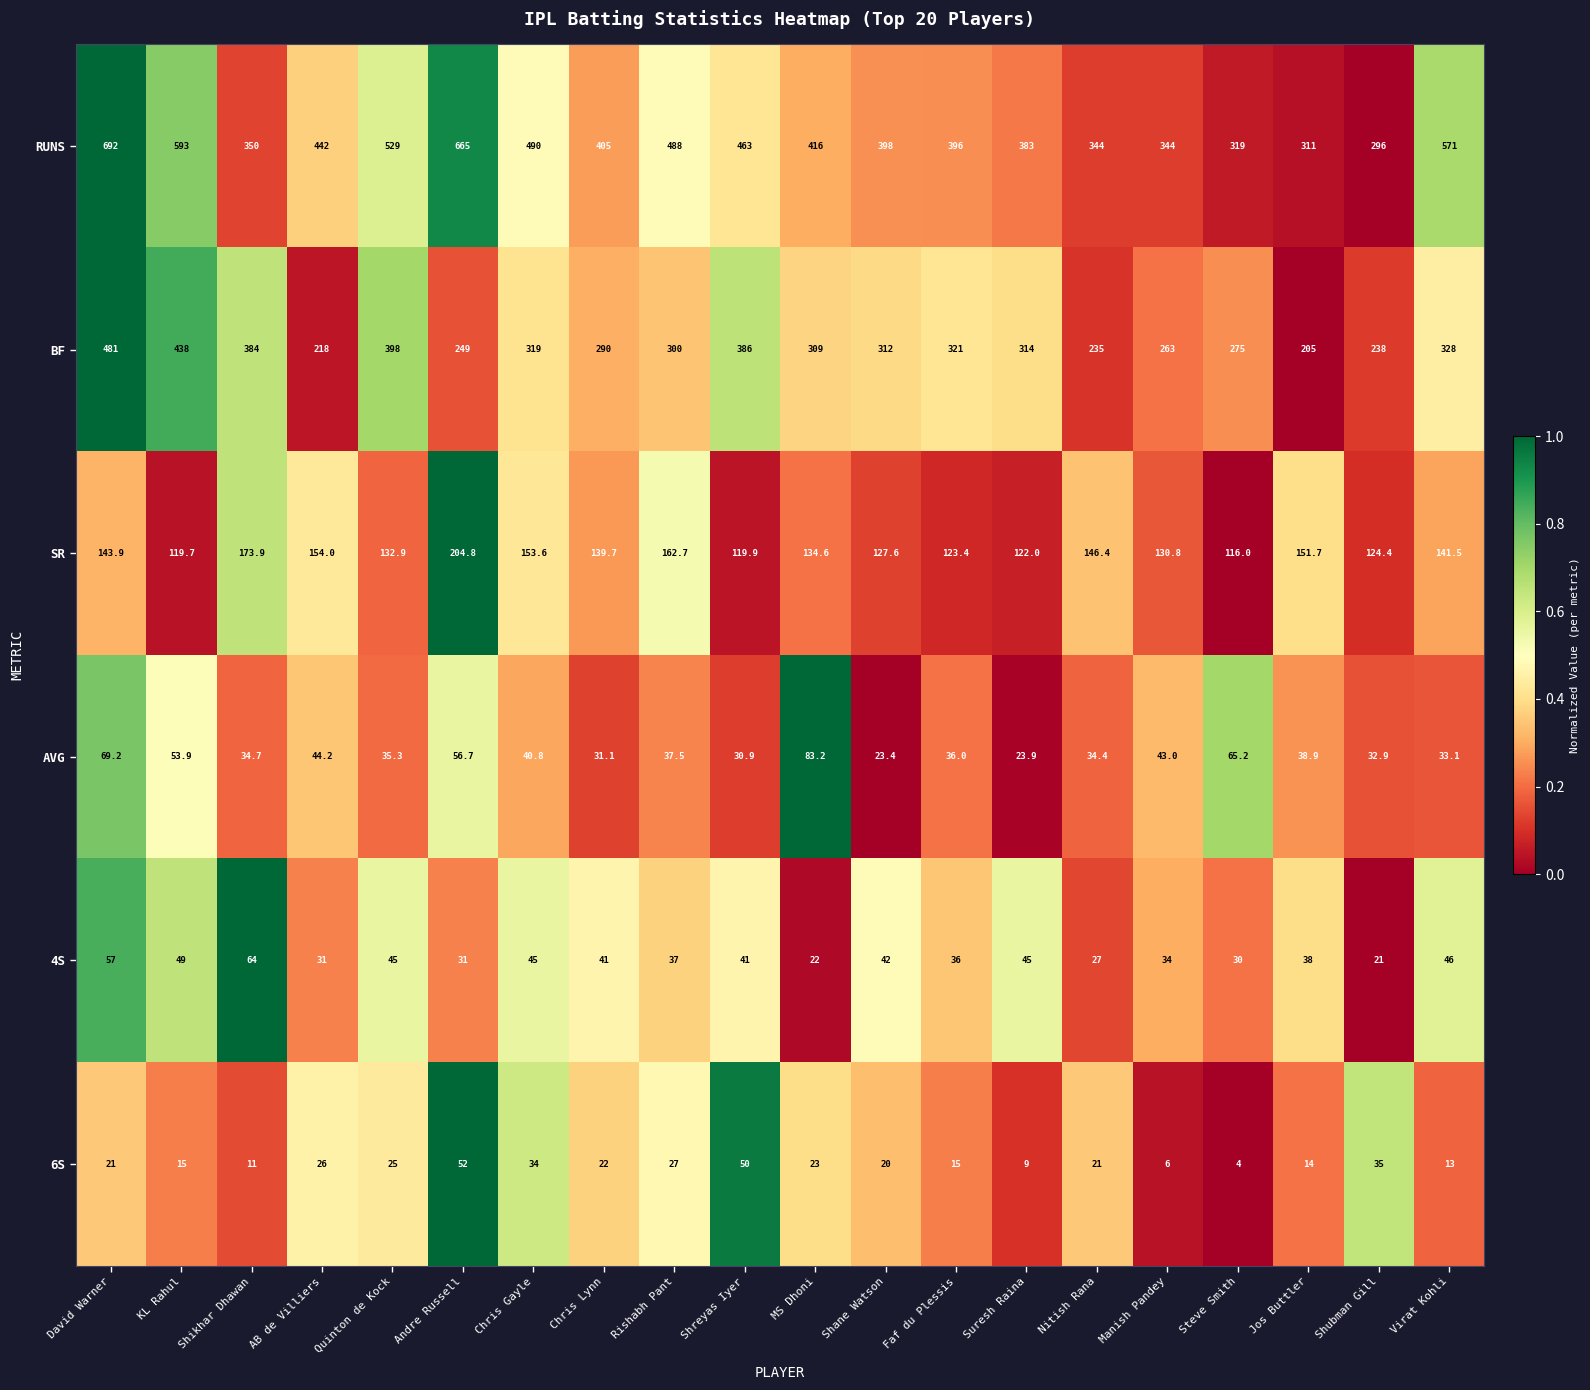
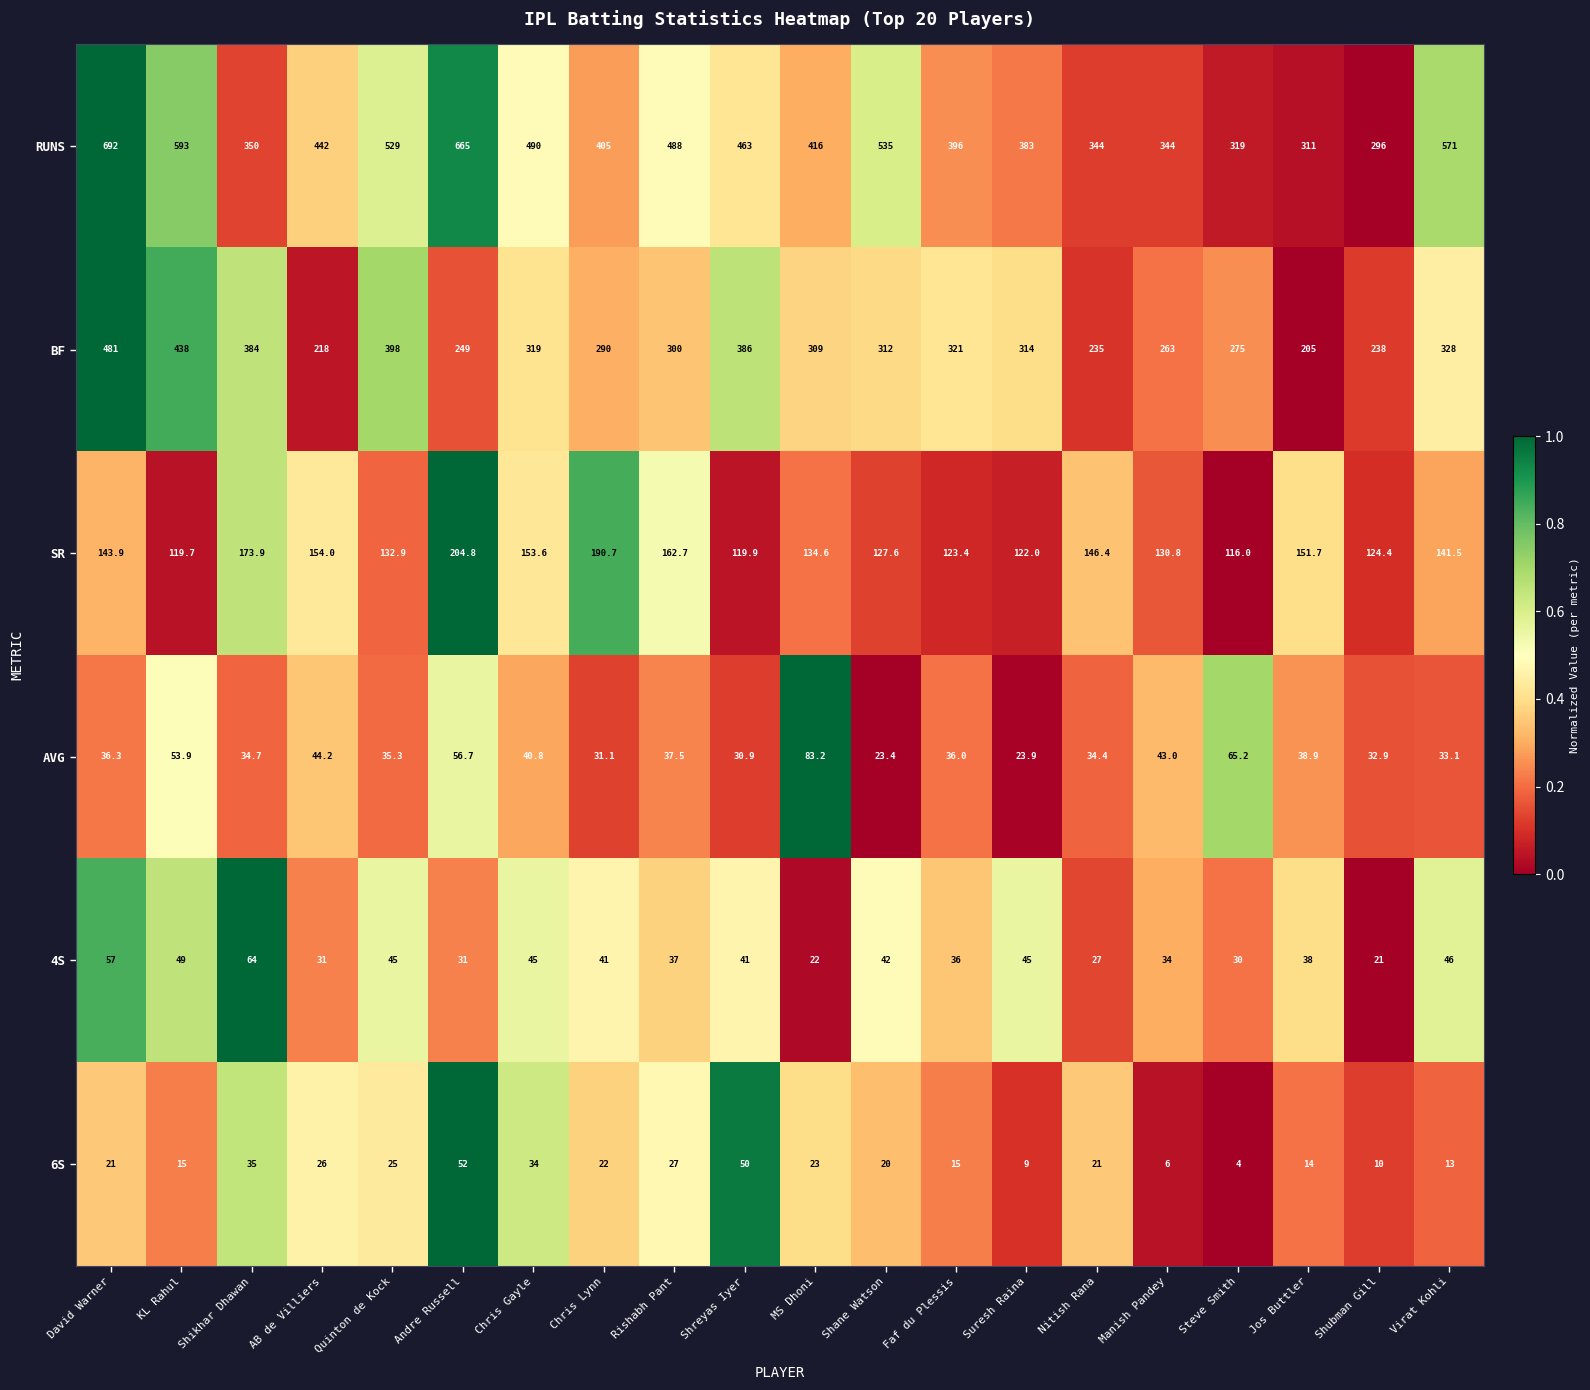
RUNS, Shane Watson: 398 -> 535
SR, Chris Lynn: 139.7 -> 190.7
AVG, David Warner: 69.2 -> 36.3
6S, Shikhar Dhawan: 11 -> 35
6S, Shubman Gill: 35 -> 10
